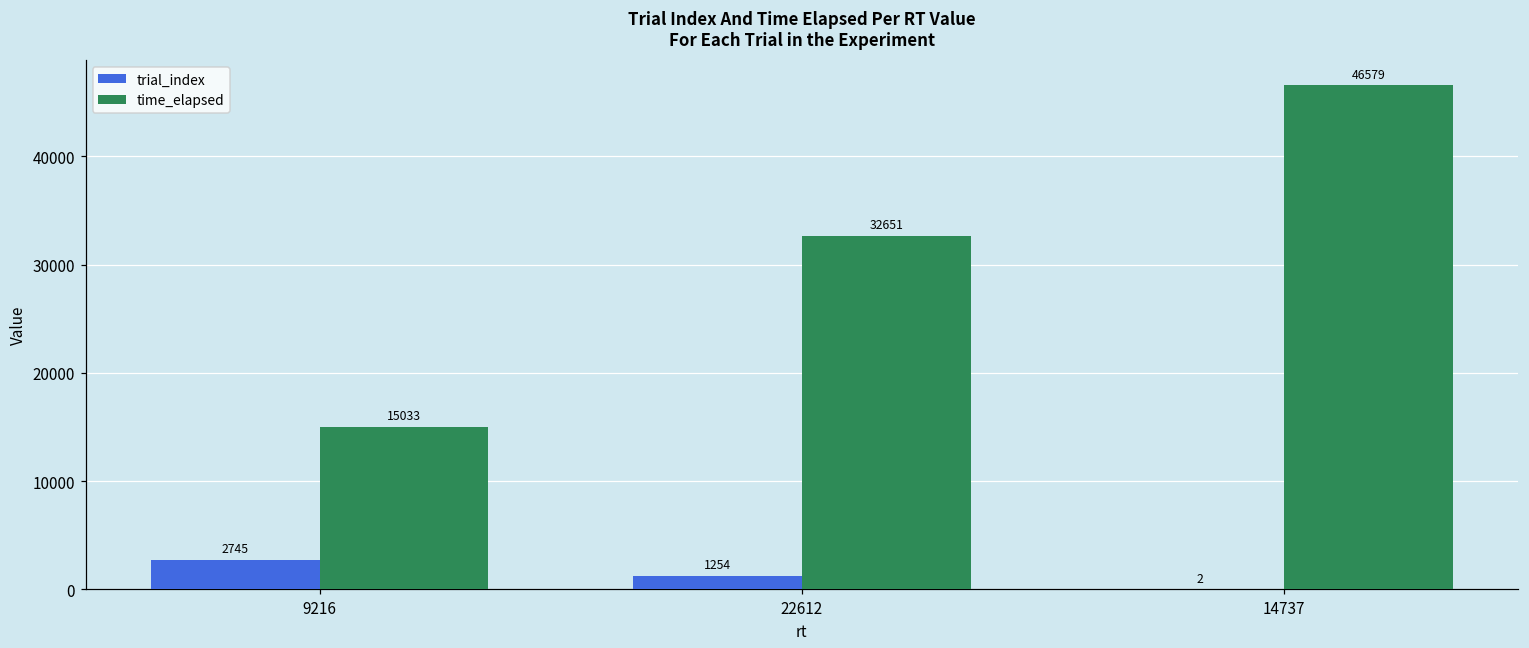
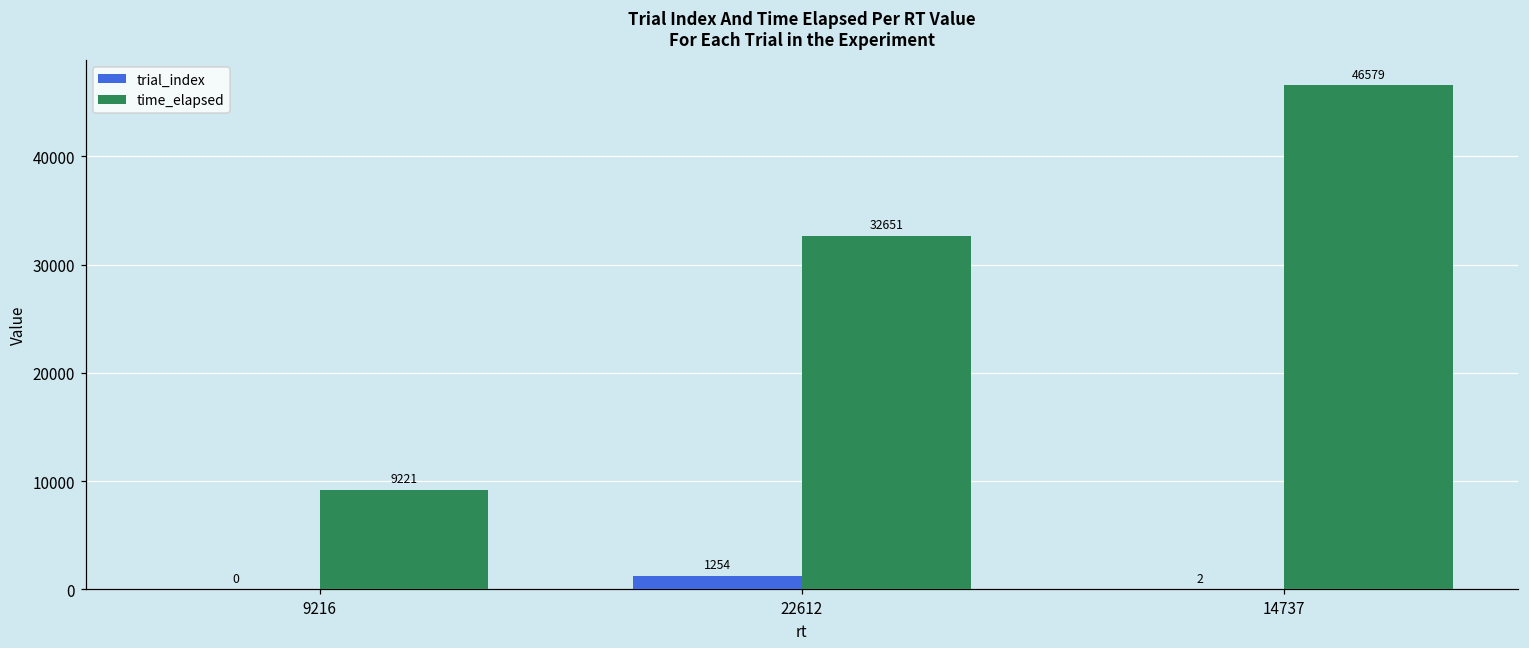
trial_index, 9216: 2745 -> 0
time_elapsed, 9216: 15033 -> 9221
